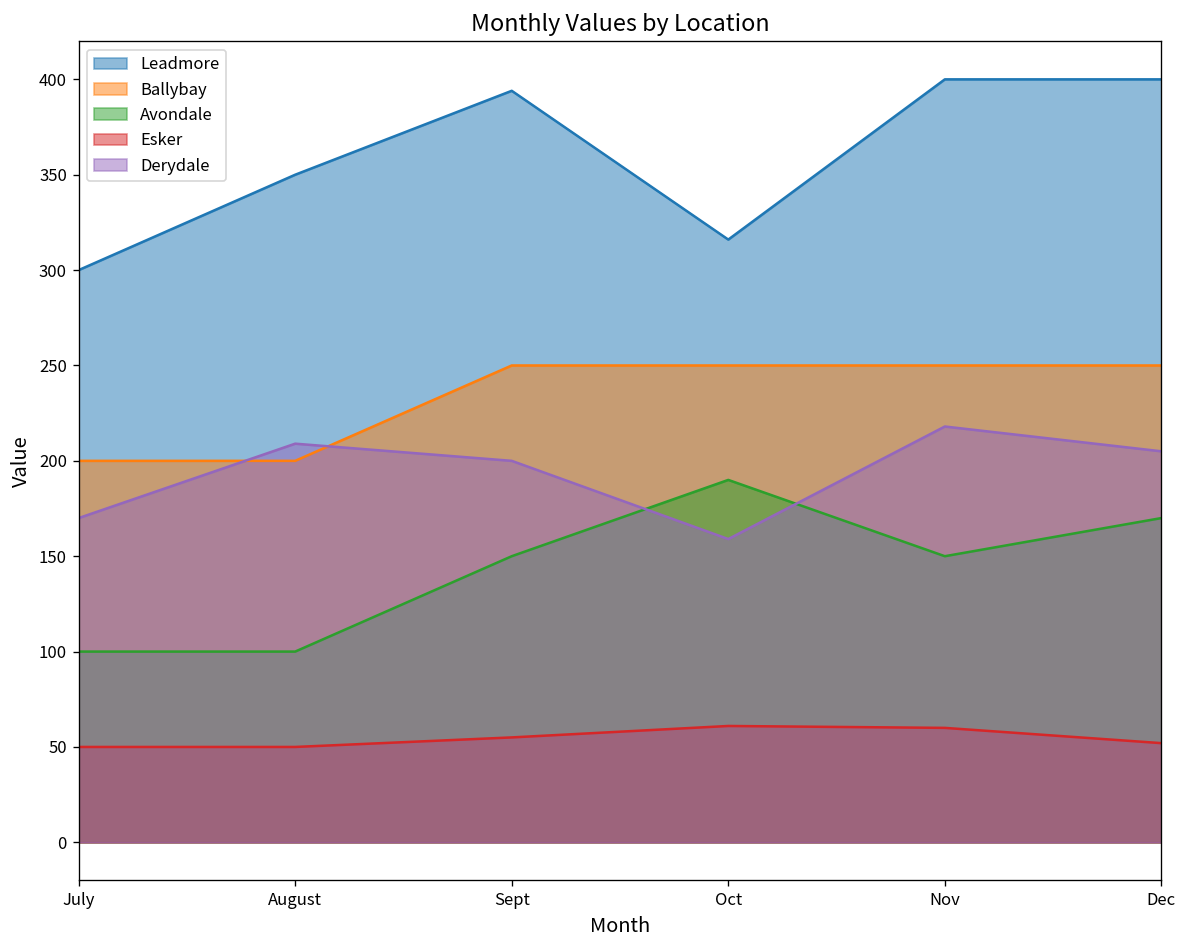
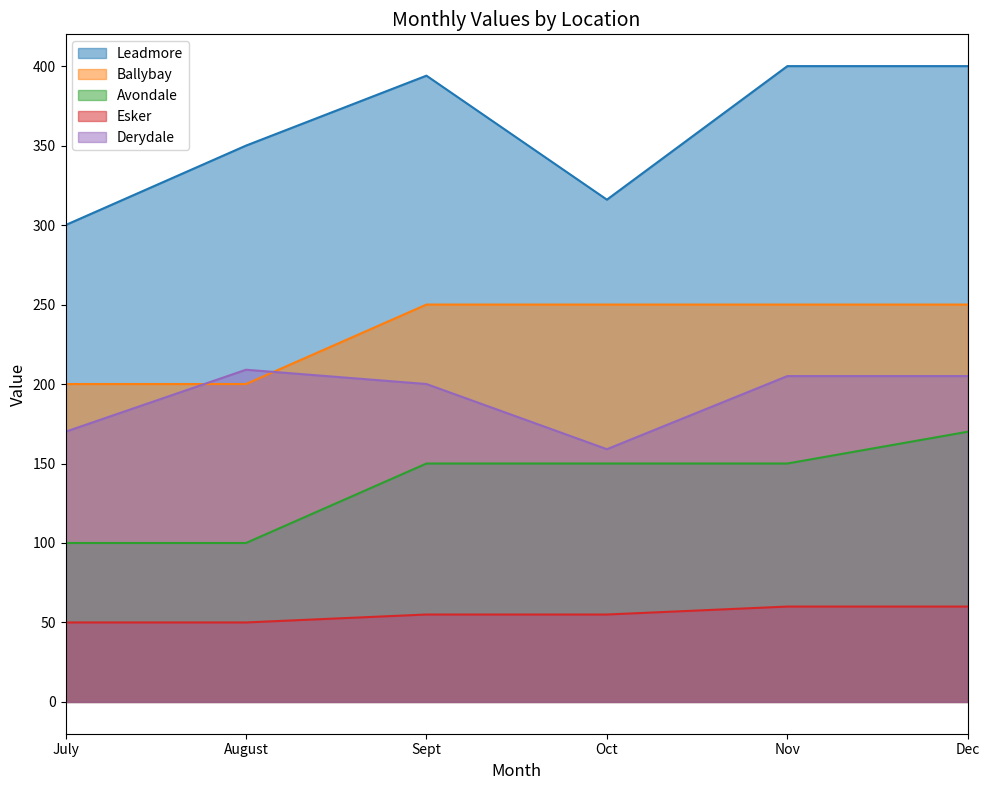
Avondale, Oct: 190 -> 150
Esker, Oct: 61 -> 55
Derydale, Nov: 218 -> 205
Esker, Dec: 52 -> 60
